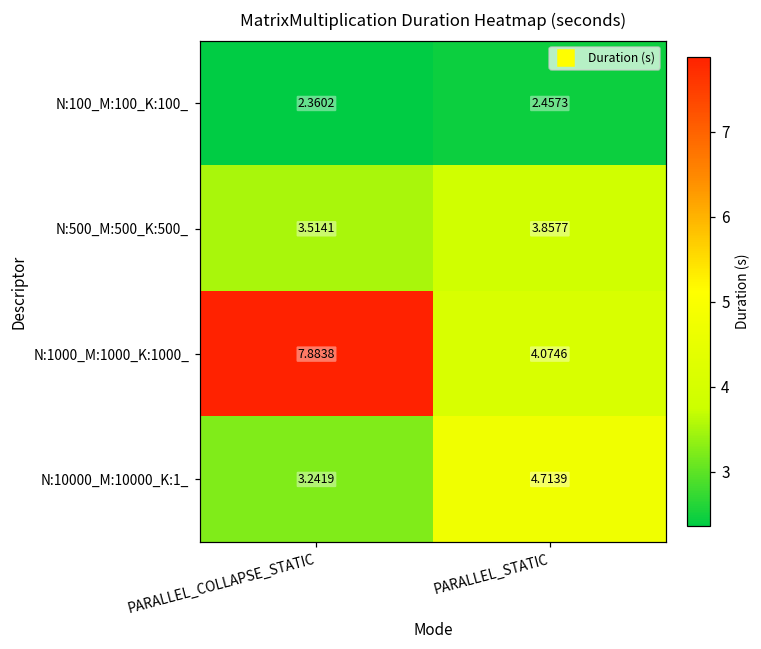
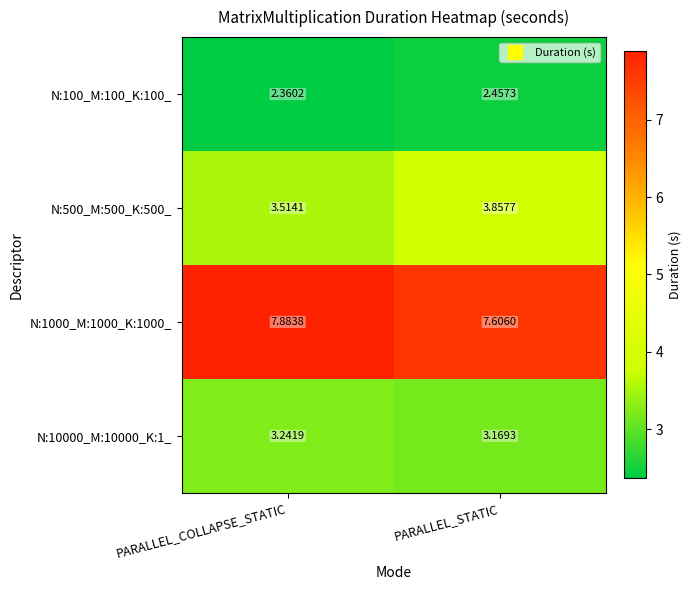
N:1000_M:1000_K:1000_, PARALLEL_STATIC: 4.0746 -> 7.6060
N:10000_M:10000_K:1_, PARALLEL_STATIC: 4.7139 -> 3.1693
